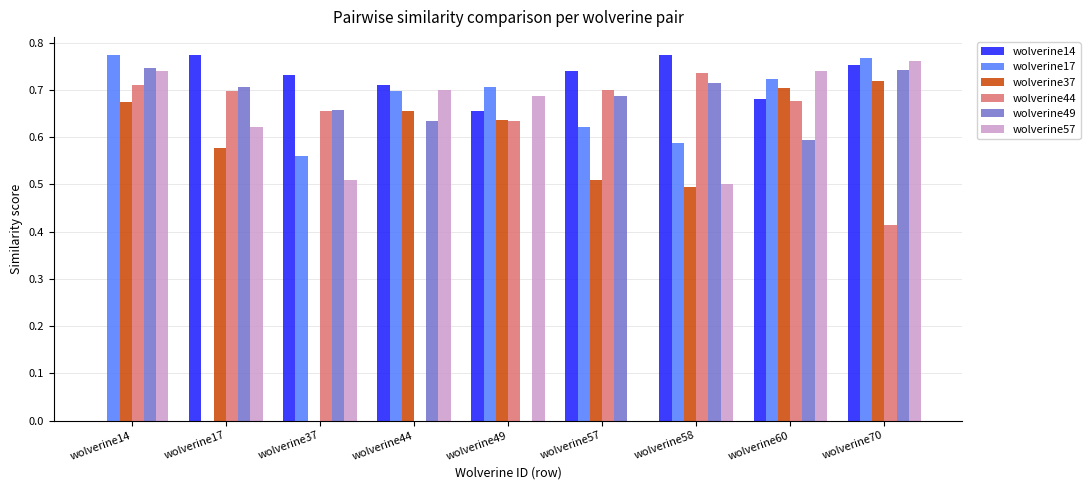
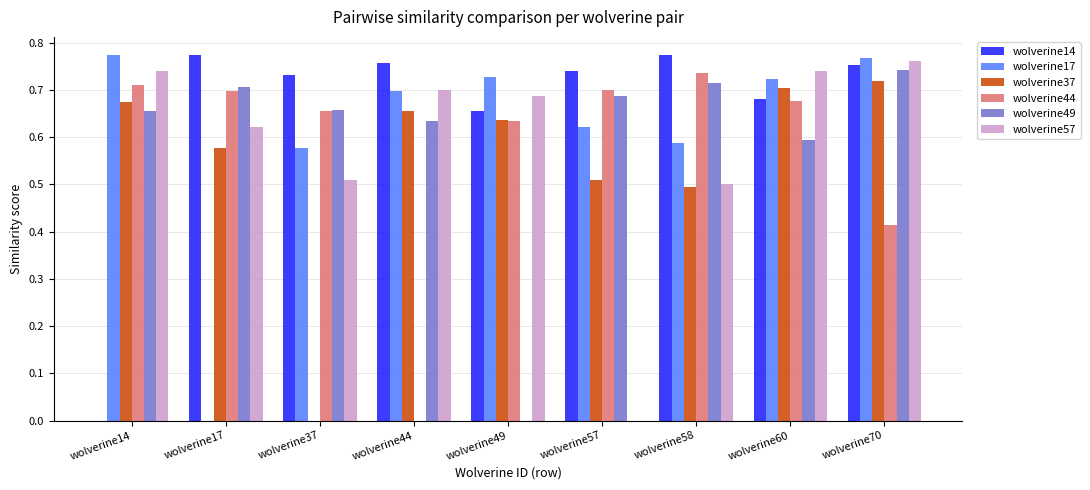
wolverine49, wolverine14: 0.75 -> 0.65
wolverine17, wolverine37: 0.56 -> 0.58
wolverine14, wolverine44: 0.71 -> 0.76
wolverine17, wolverine49: 0.71 -> 0.73
